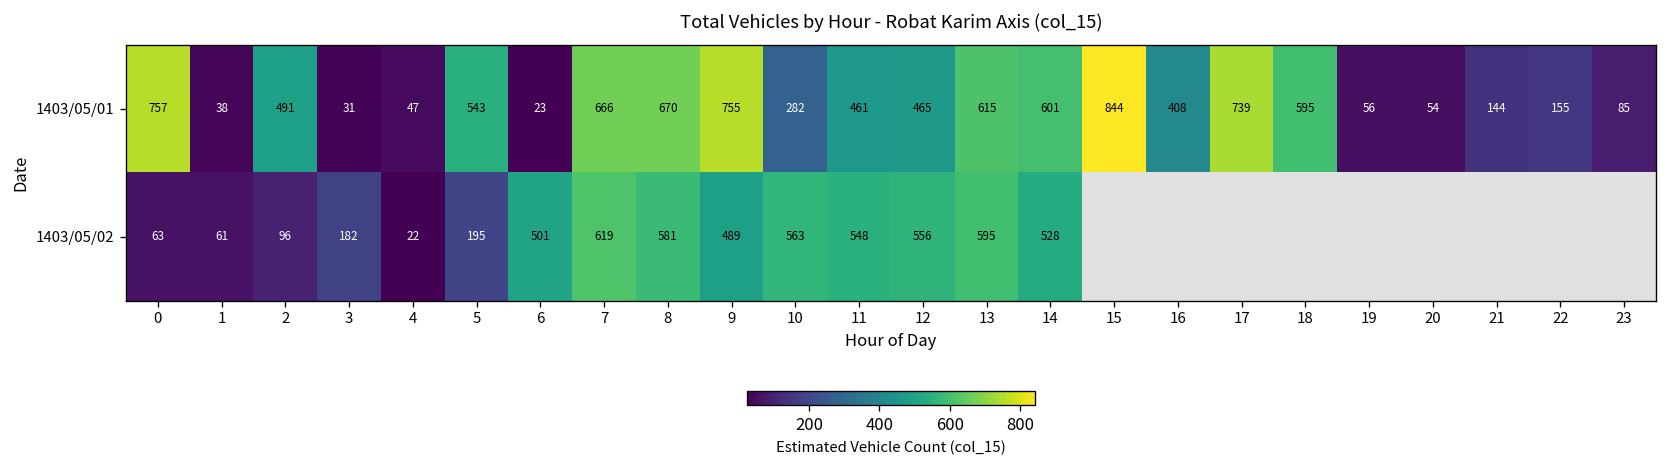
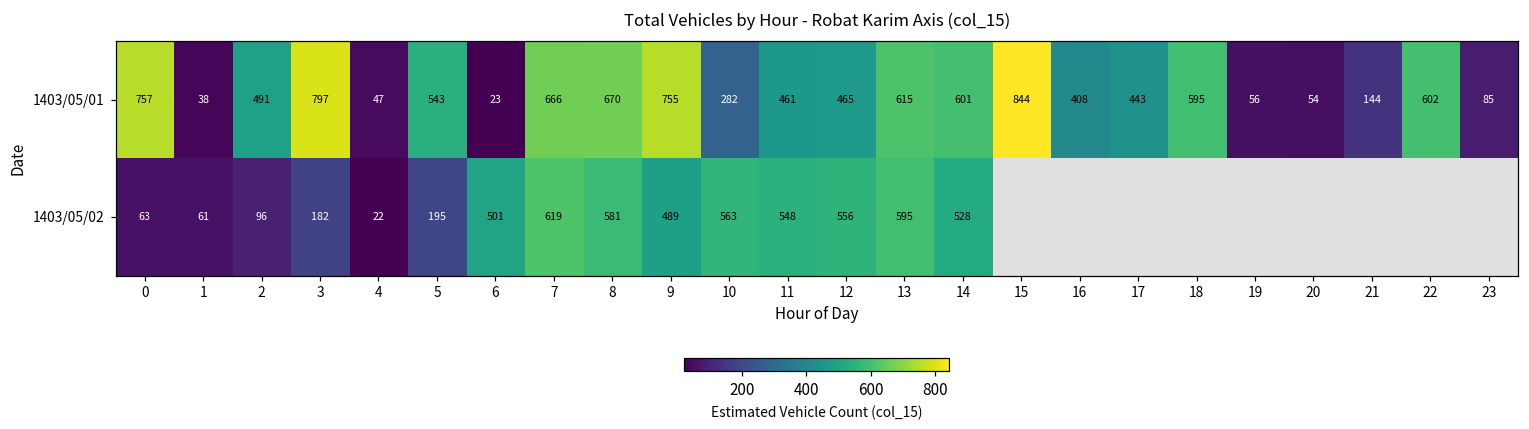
1403/05/01, 3: 31 -> 797
1403/05/01, 17: 739 -> 443
1403/05/01, 22: 155 -> 602
